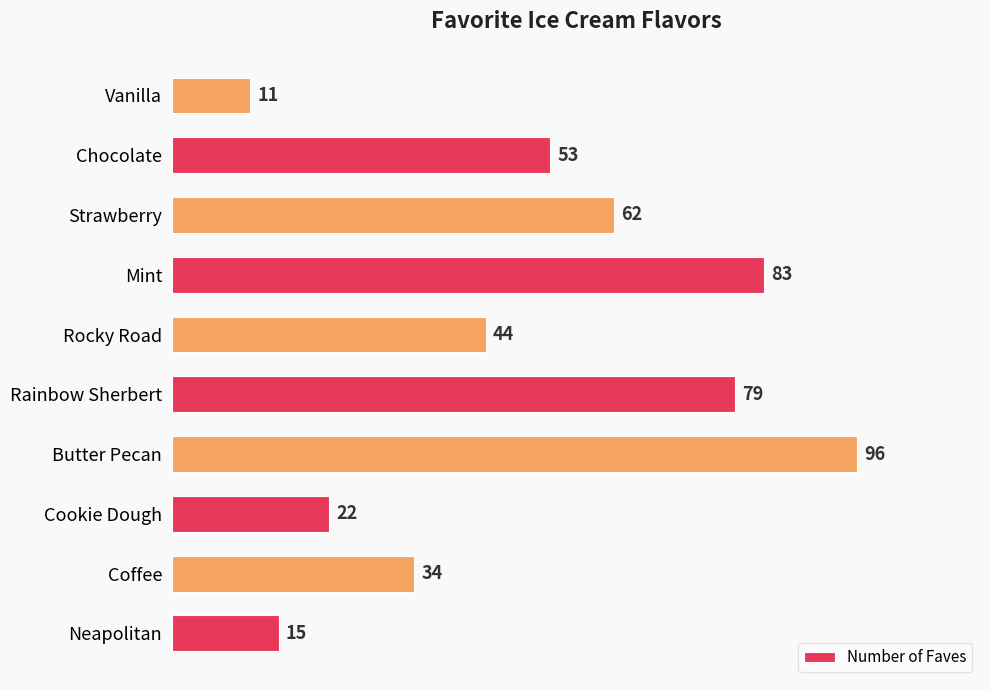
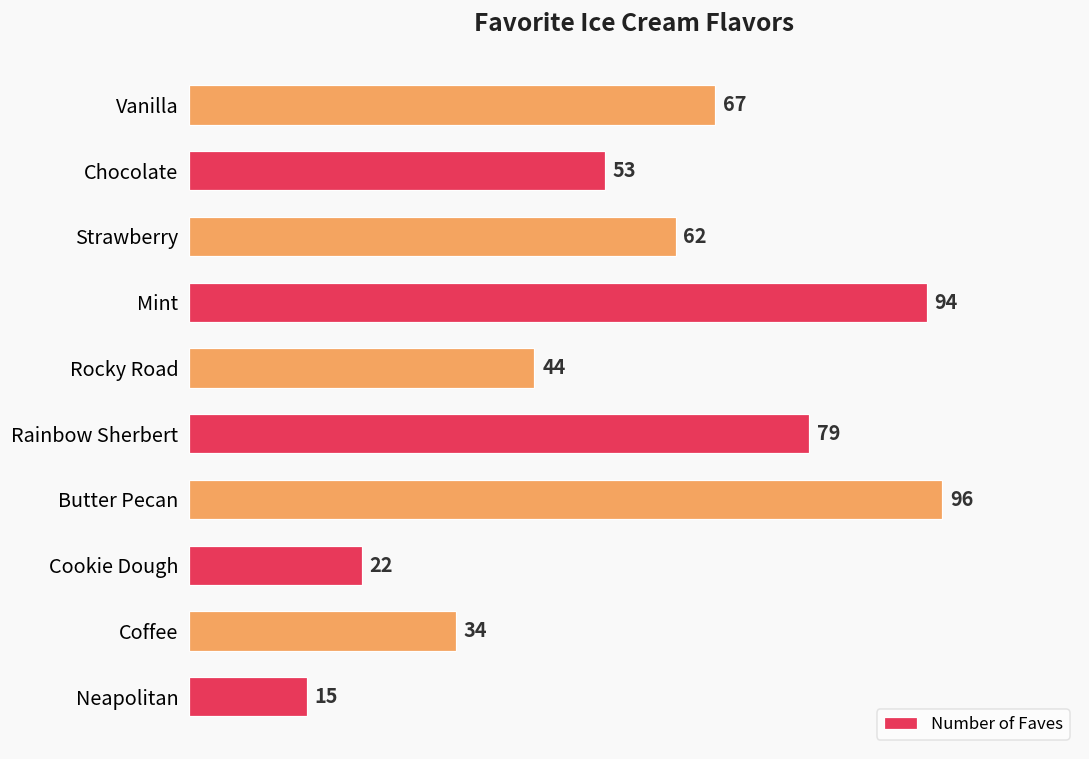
Vanilla: 11 -> 67
Mint: 83 -> 94
